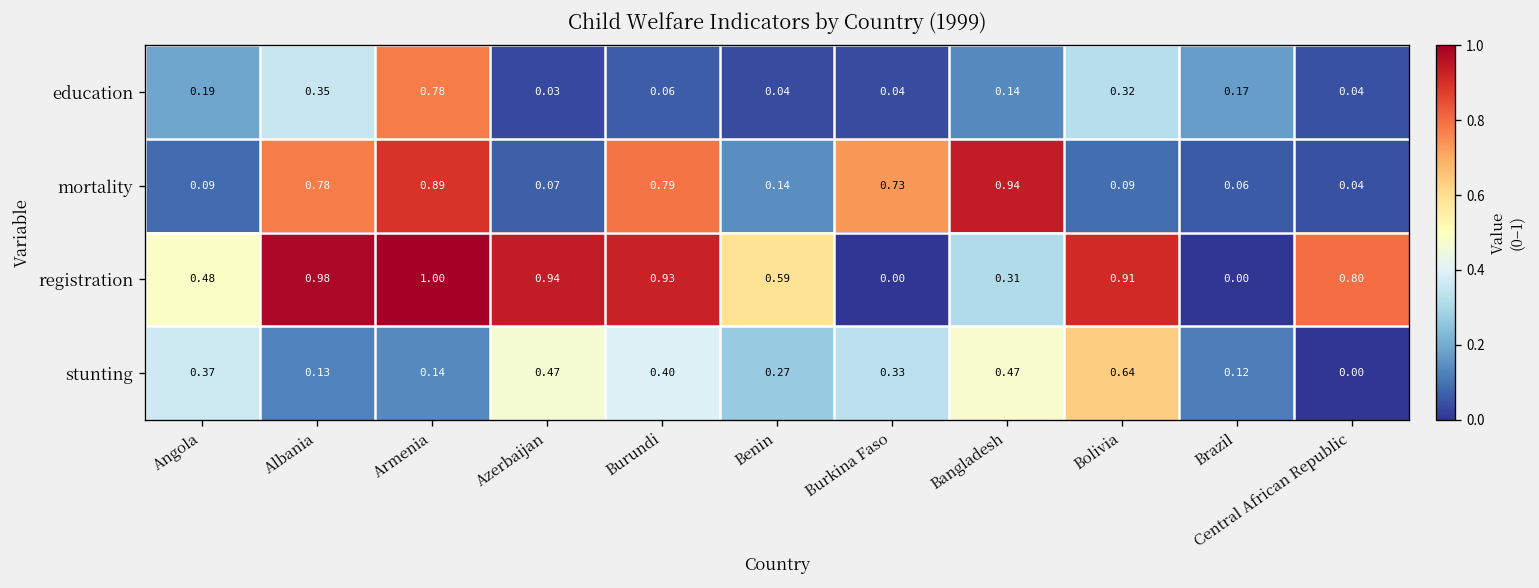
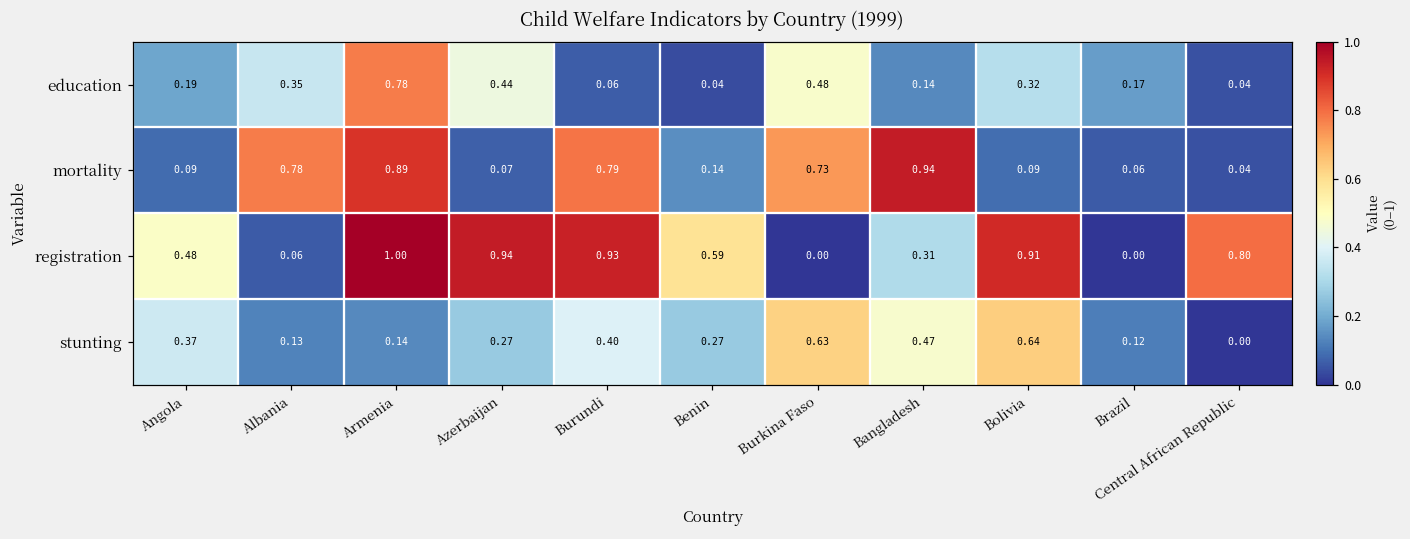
education, Azerbaijan: 0.03 -> 0.44
education, Burkina Faso: 0.04 -> 0.48
registration, Albania: 0.98 -> 0.06
stunting, Azerbaijan: 0.47 -> 0.27
stunting, Burkina Faso: 0.33 -> 0.63
